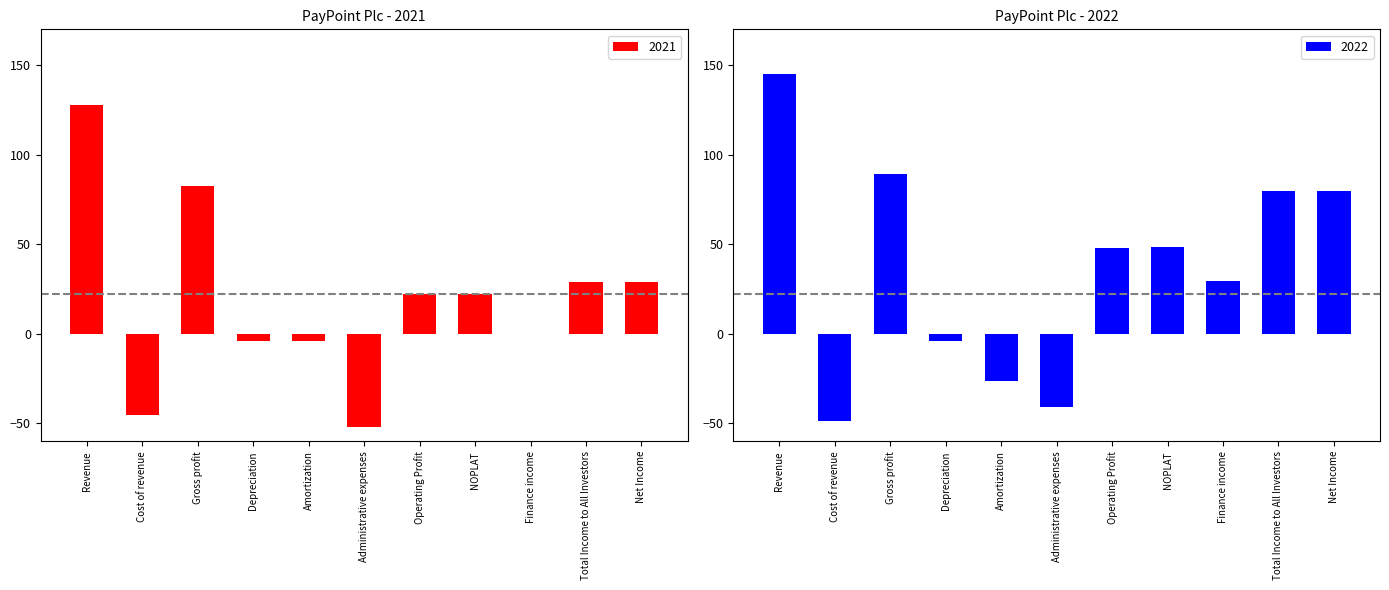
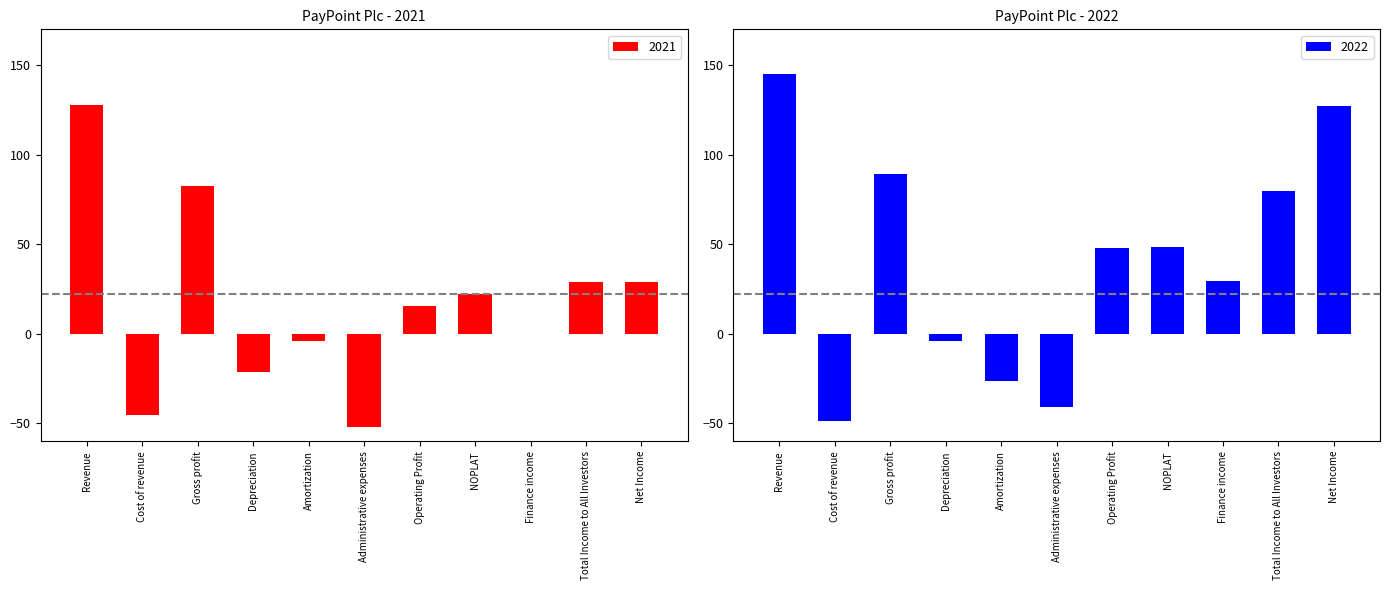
PayPoint Plc - 2021, Depreciation: -4 -> -21
PayPoint Plc - 2021, Operating Profit: 22 -> 15
PayPoint Plc - 2022, Net Income: 80 -> 127
